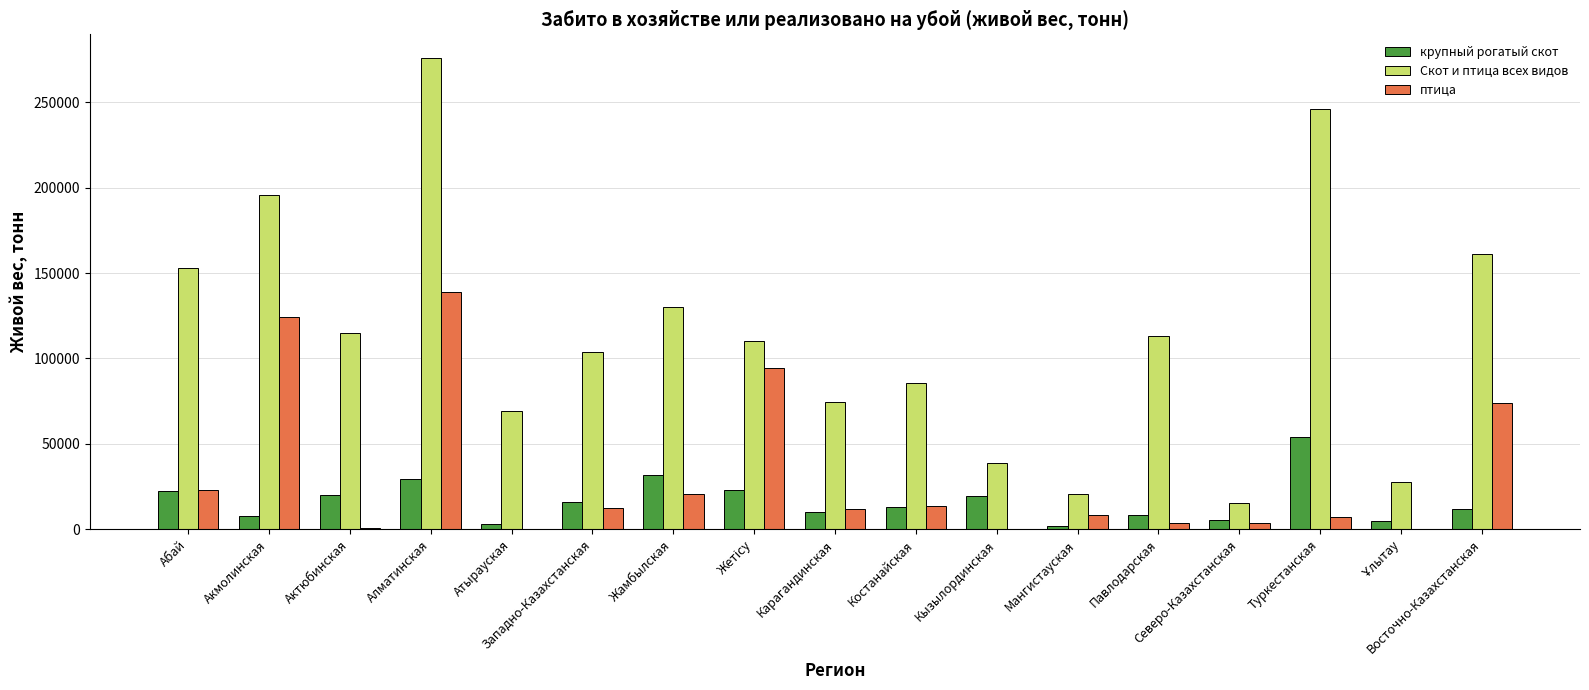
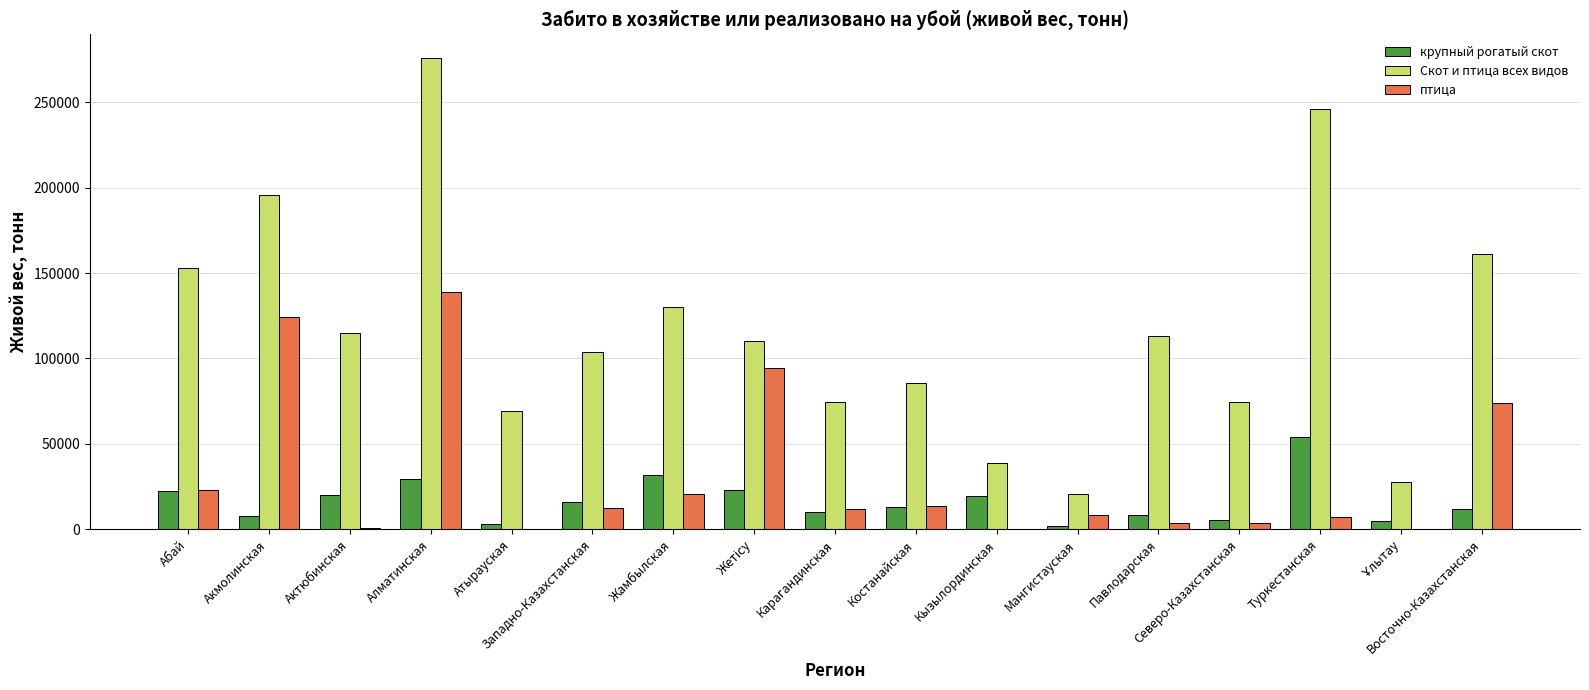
Скот и птица всех видов, Северо-Казахстанская: 16000 -> 74000
